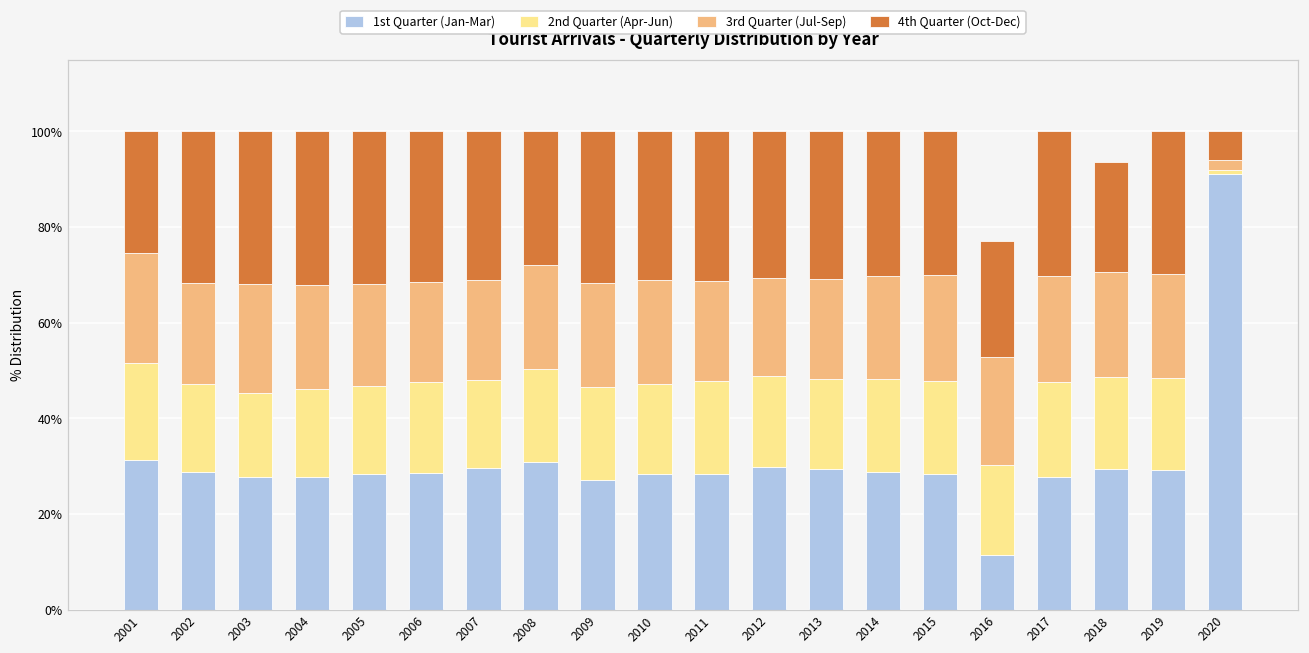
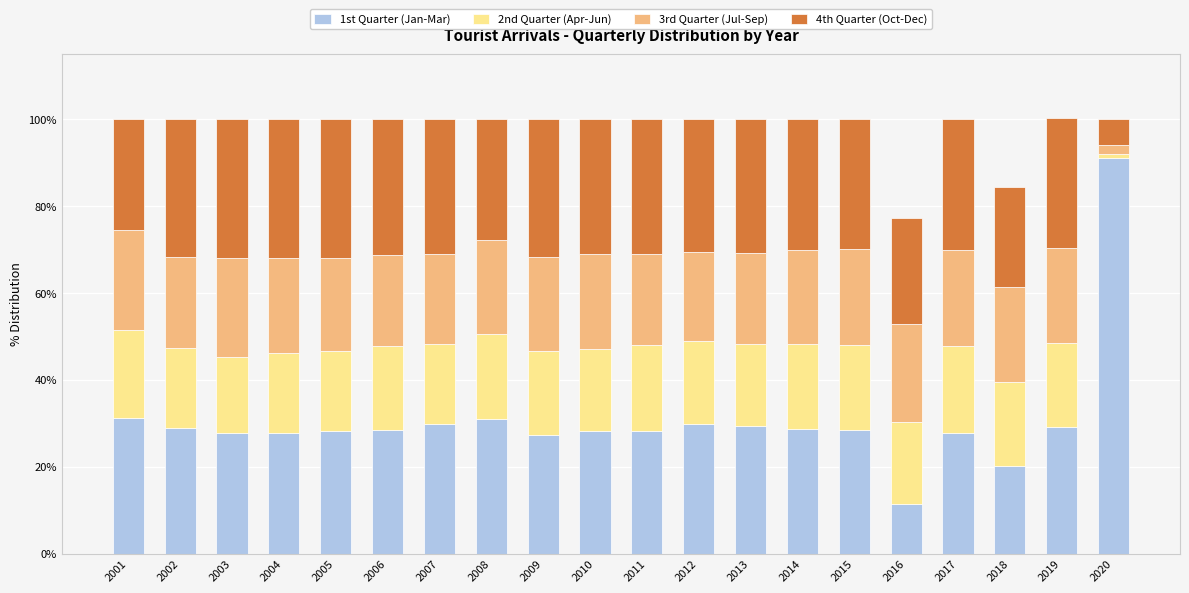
1st Quarter (Jan-Mar), 2018: 30% -> 20%
